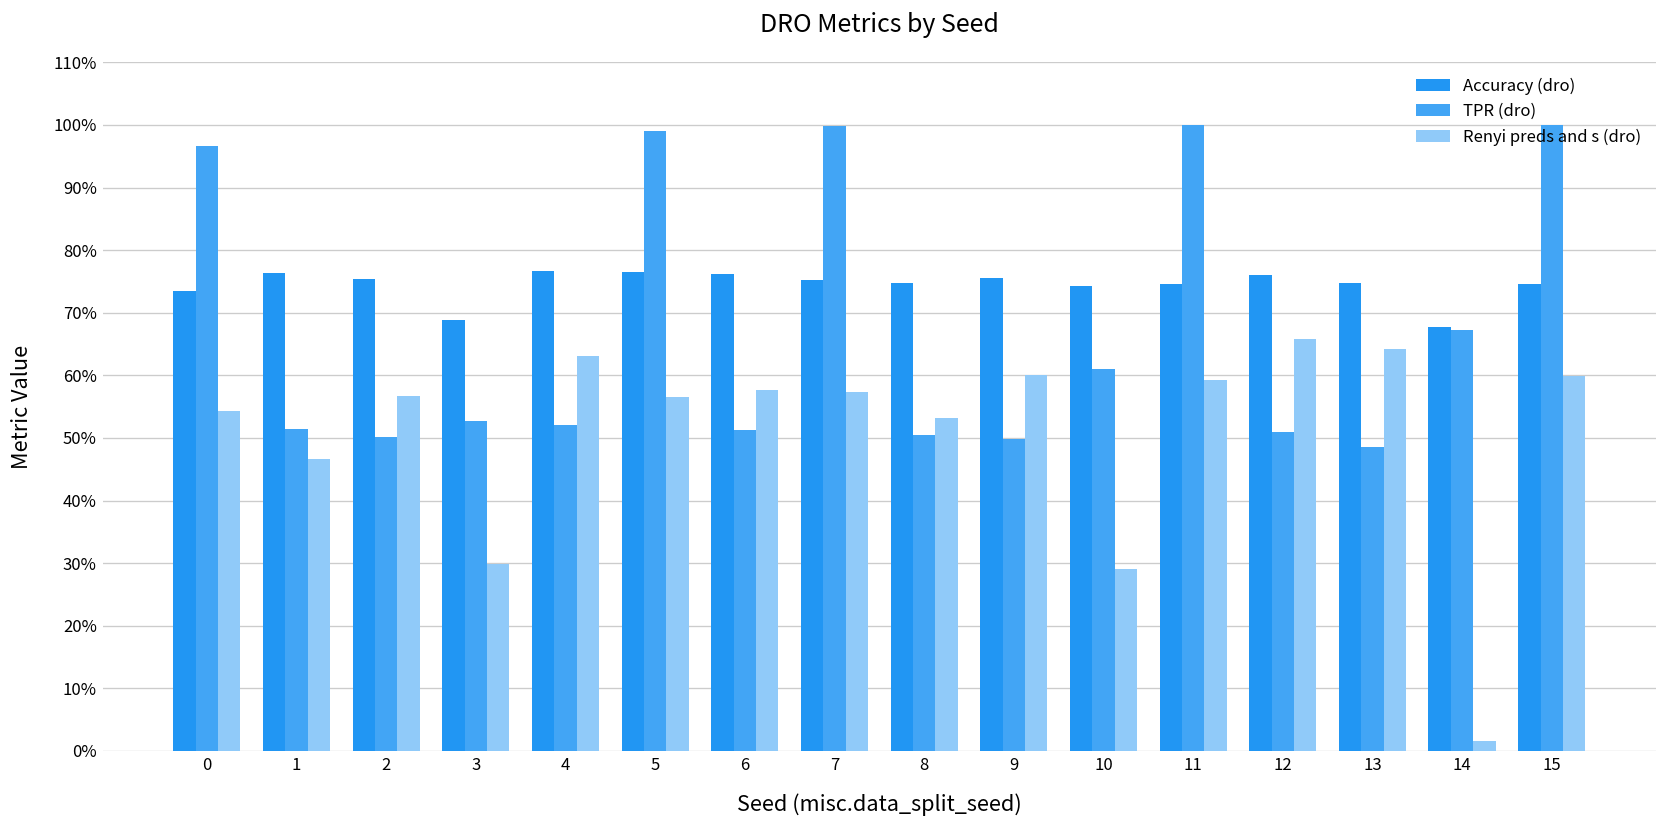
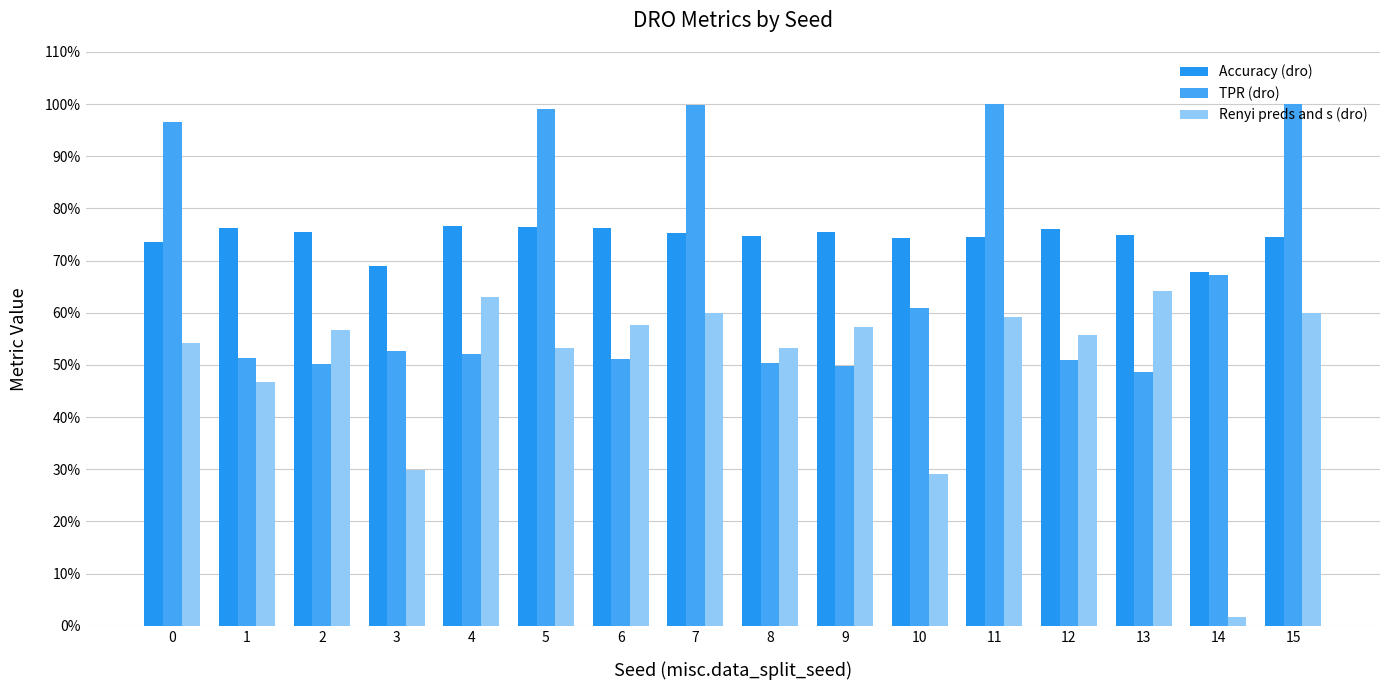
Renyi preds and s (dro), 5: 56% -> 53%
Renyi preds and s (dro), 7: 57% -> 60%
Renyi preds and s (dro), 9: 60% -> 57%
Renyi preds and s (dro), 12: 66% -> 56%
